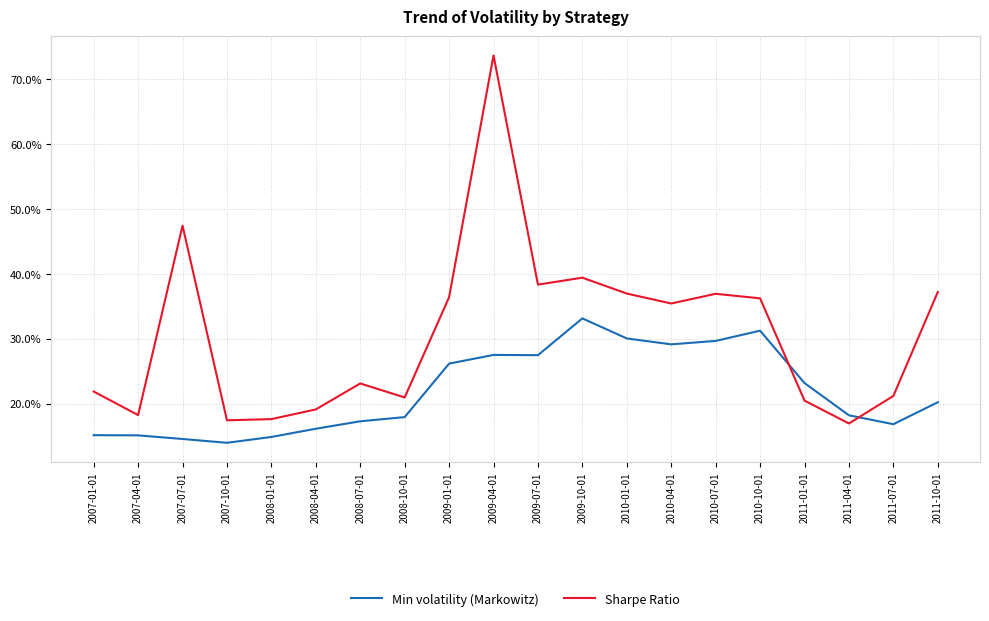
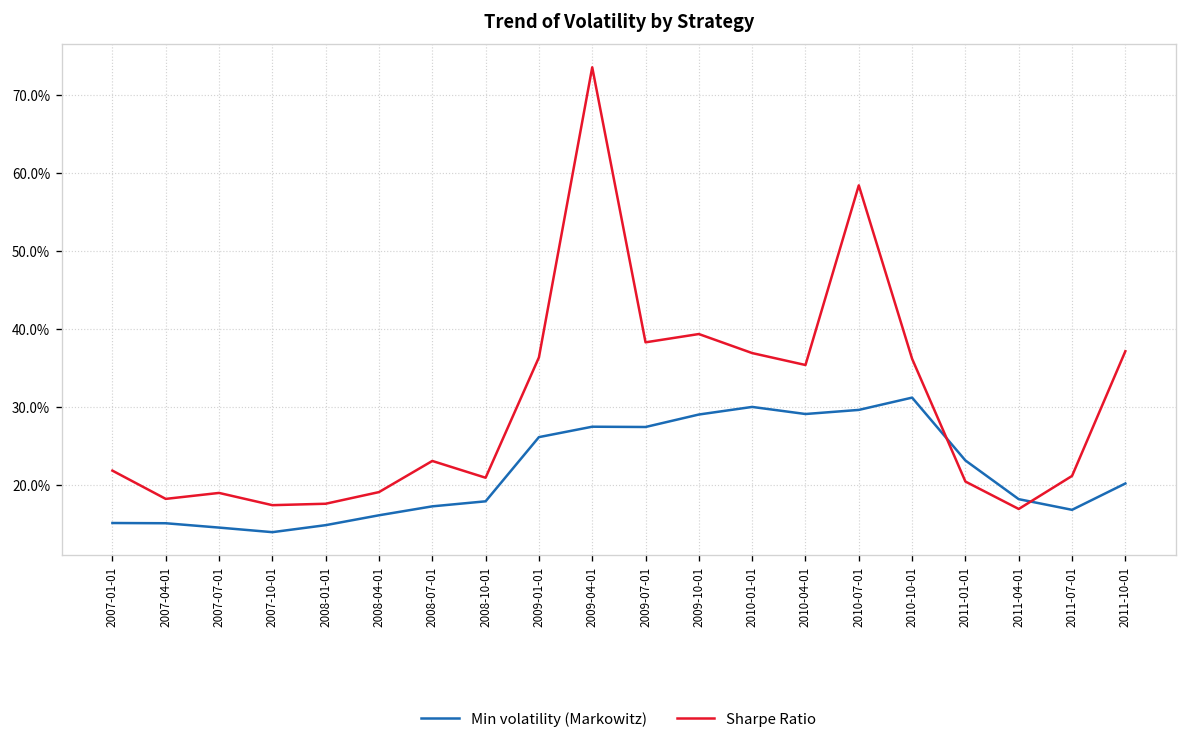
Sharpe Ratio, 2007-07-01: 47% -> 19%
Min volatility (Markowitz), 2009-10-01: 33% -> 29%
Sharpe Ratio, 2010-07-01: 37% -> 58%
